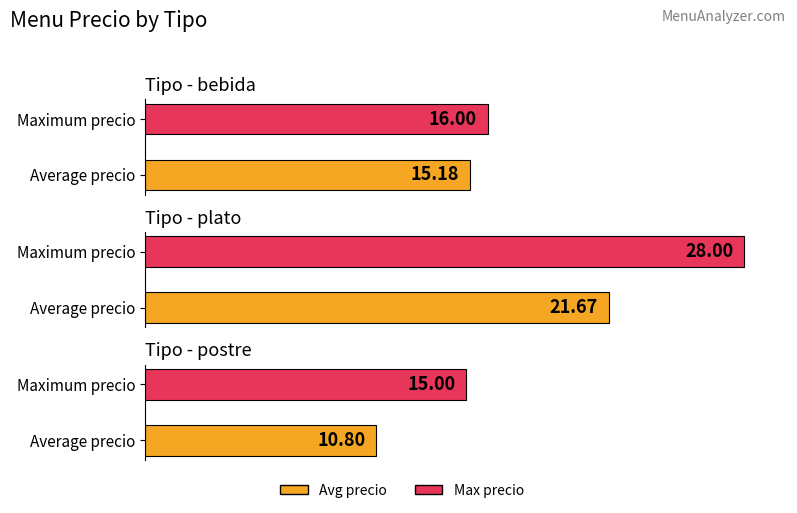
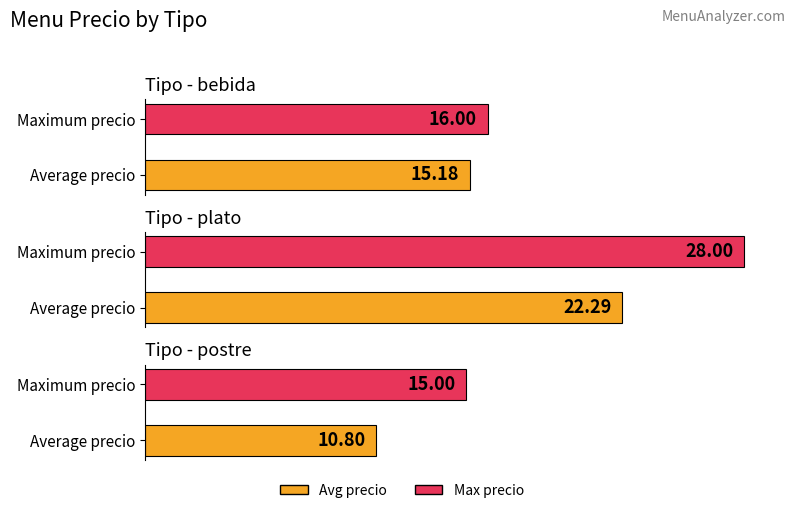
Tipo - plato, Average precio: 21.67 -> 22.29
